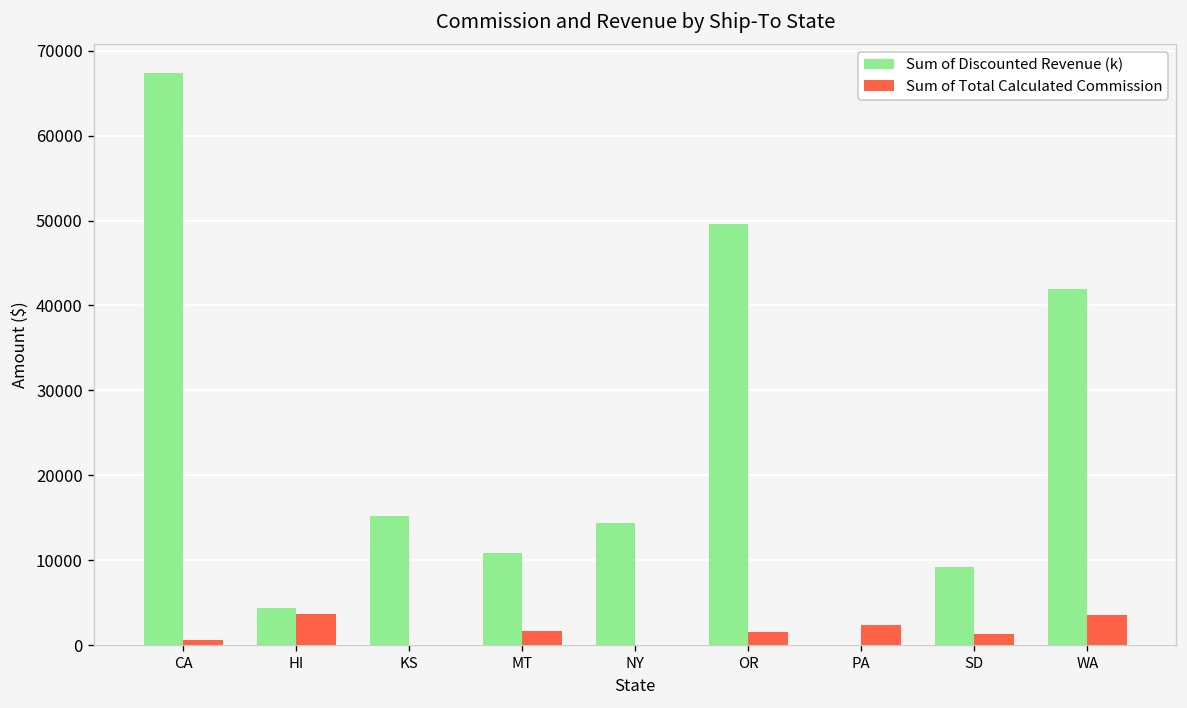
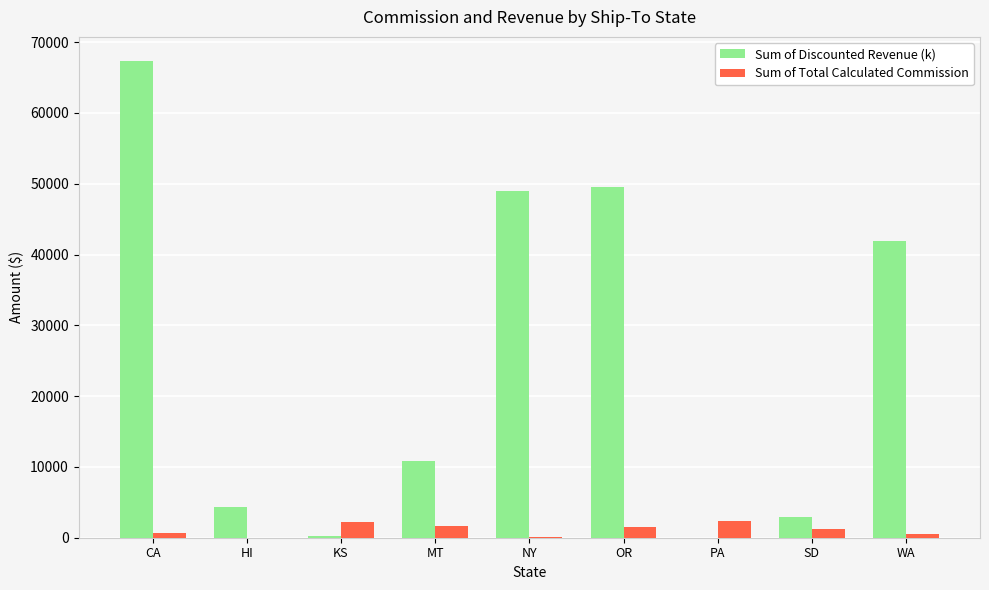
Sum of Total Calculated Commission, HI: 4000 -> 0
Sum of Discounted Revenue (k), KS: 15000 -> 0
Sum of Total Calculated Commission, KS: 0 -> 2000
Sum of Discounted Revenue (k), NY: 14000 -> 49000
Sum of Discounted Revenue (k), SD: 9000 -> 3000
Sum of Total Calculated Commission, WA: 4000 -> 1000
